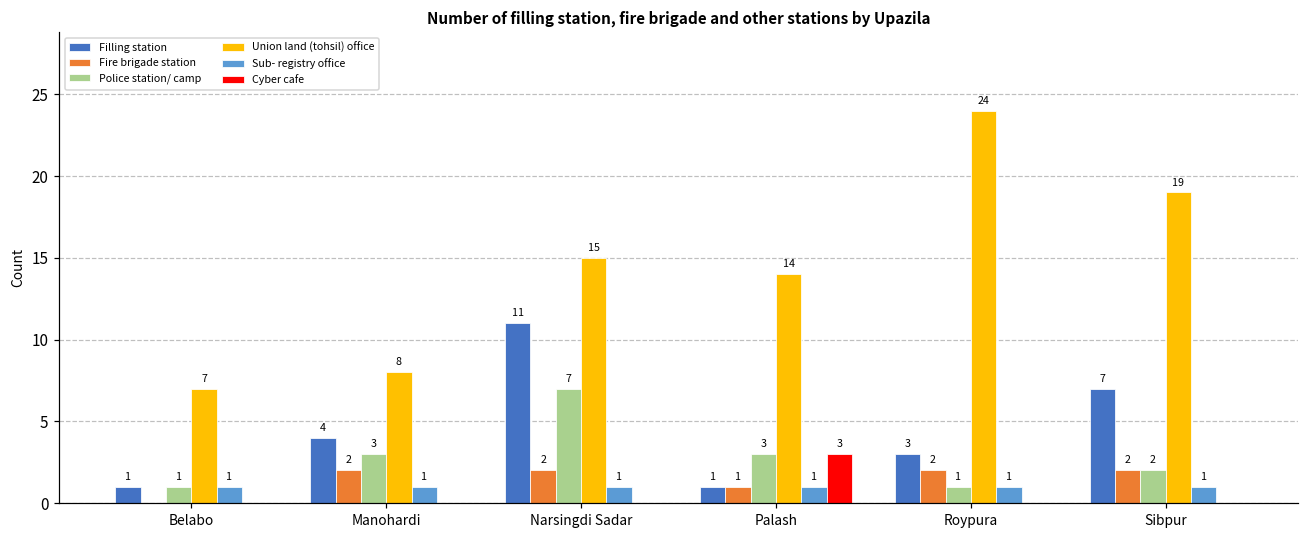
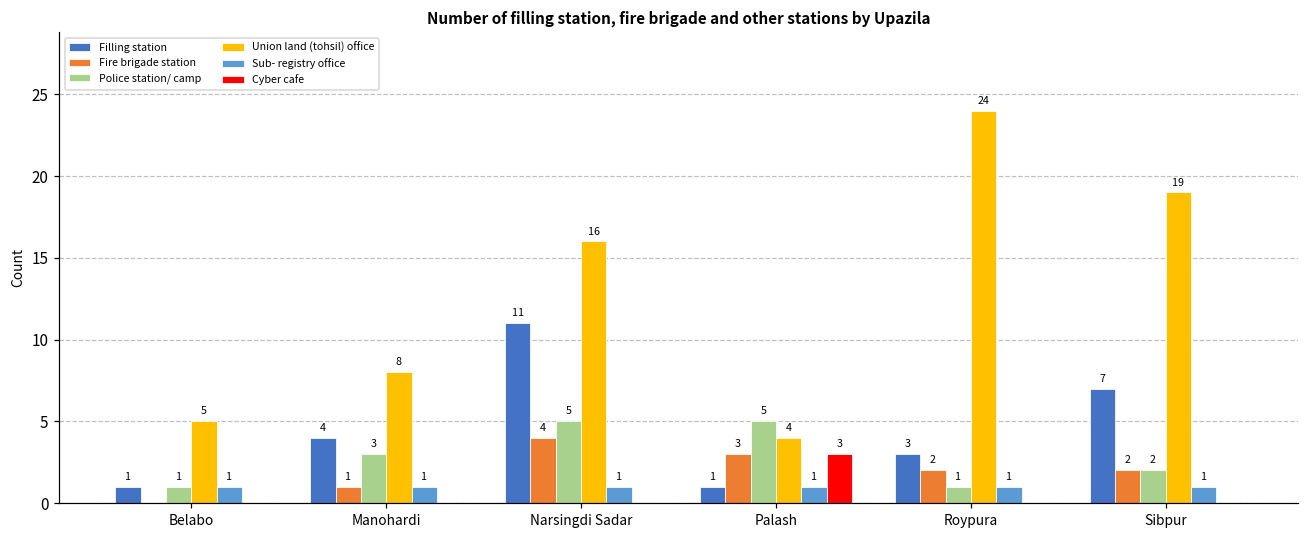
Union land (tohsil) office, Belabo: 7 -> 5
Fire brigade station, Manohardi: 2 -> 1
Fire brigade station, Narsingdi Sadar: 2 -> 4
Police station/ camp, Narsingdi Sadar: 7 -> 5
Union land (tohsil) office, Narsingdi Sadar: 15 -> 16
Fire brigade station, Palash: 1 -> 3
Police station/ camp, Palash: 3 -> 5
Union land (tohsil) office, Palash: 14 -> 4
